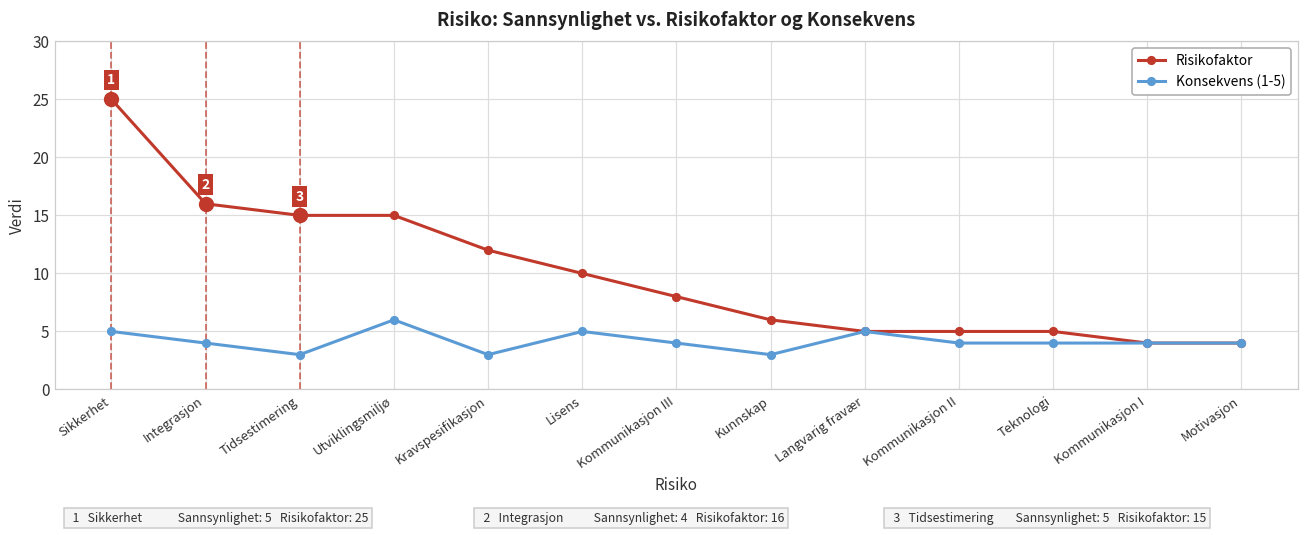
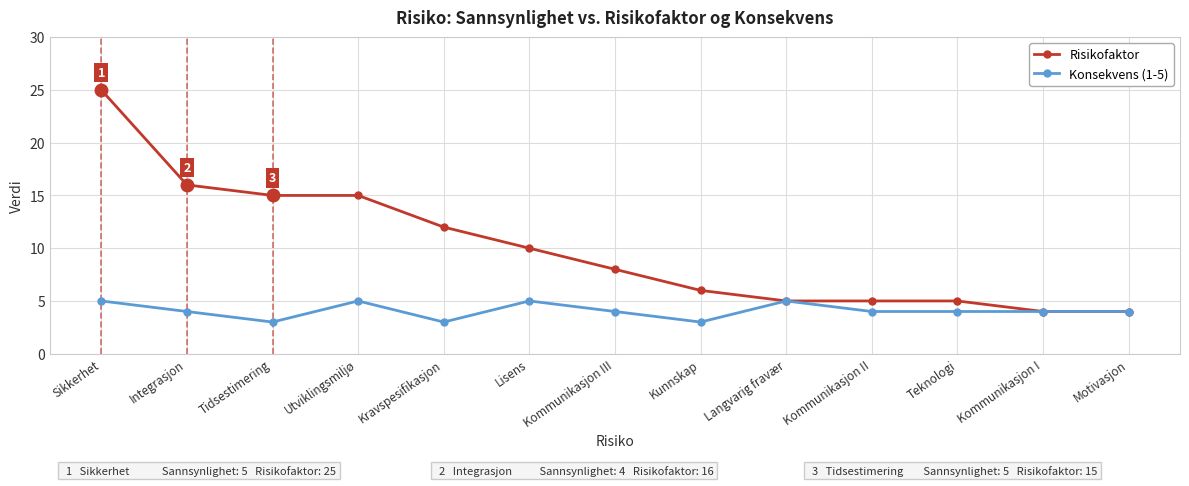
Konsekvens (1-5), Utviklingsmiljø: 6 -> 5
